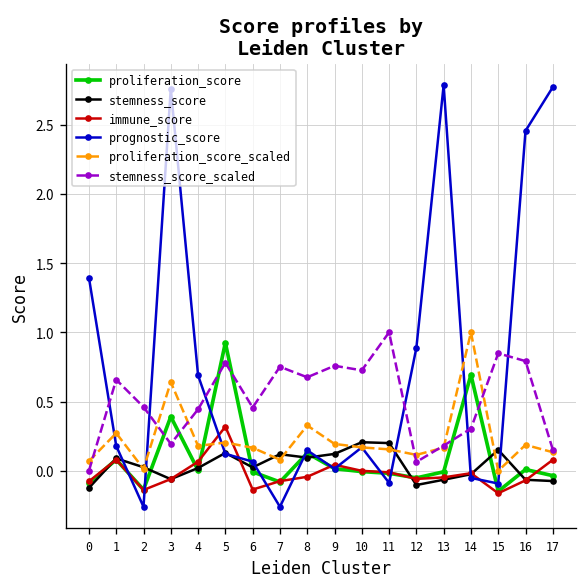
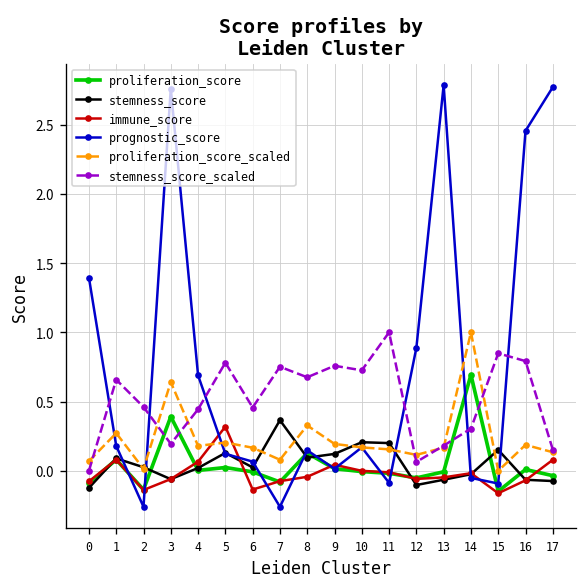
proliferation_score, 5: 0.92 -> 0.02
stemness_score, 7: 0.12 -> 0.37
